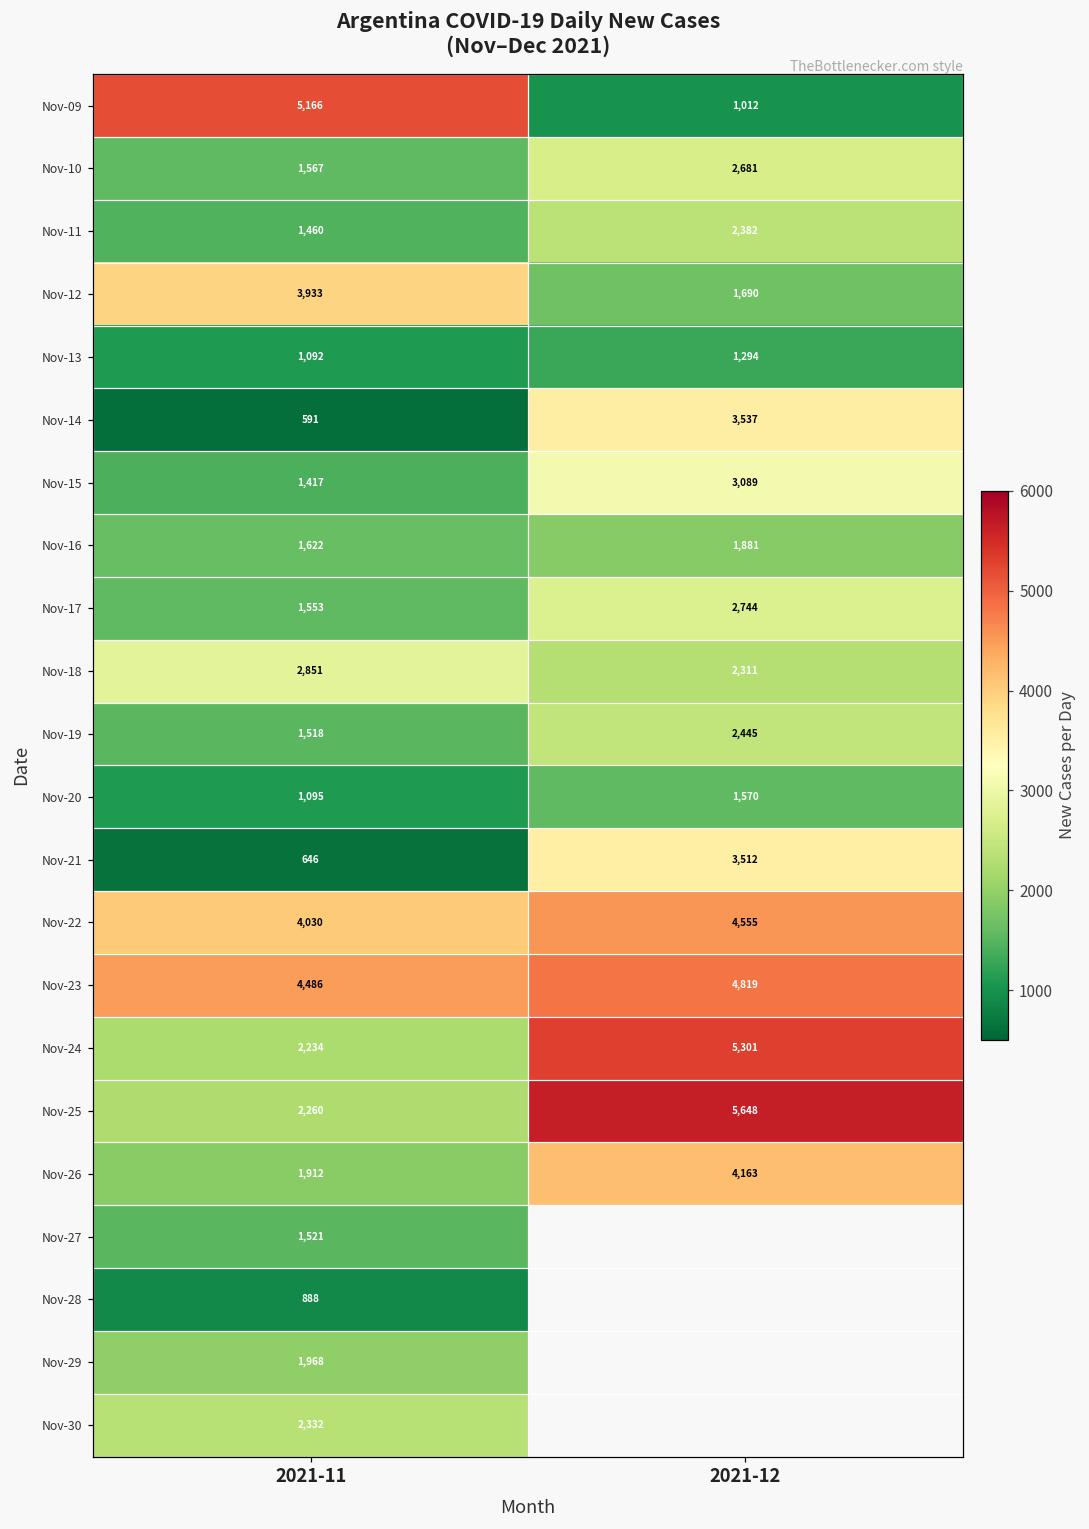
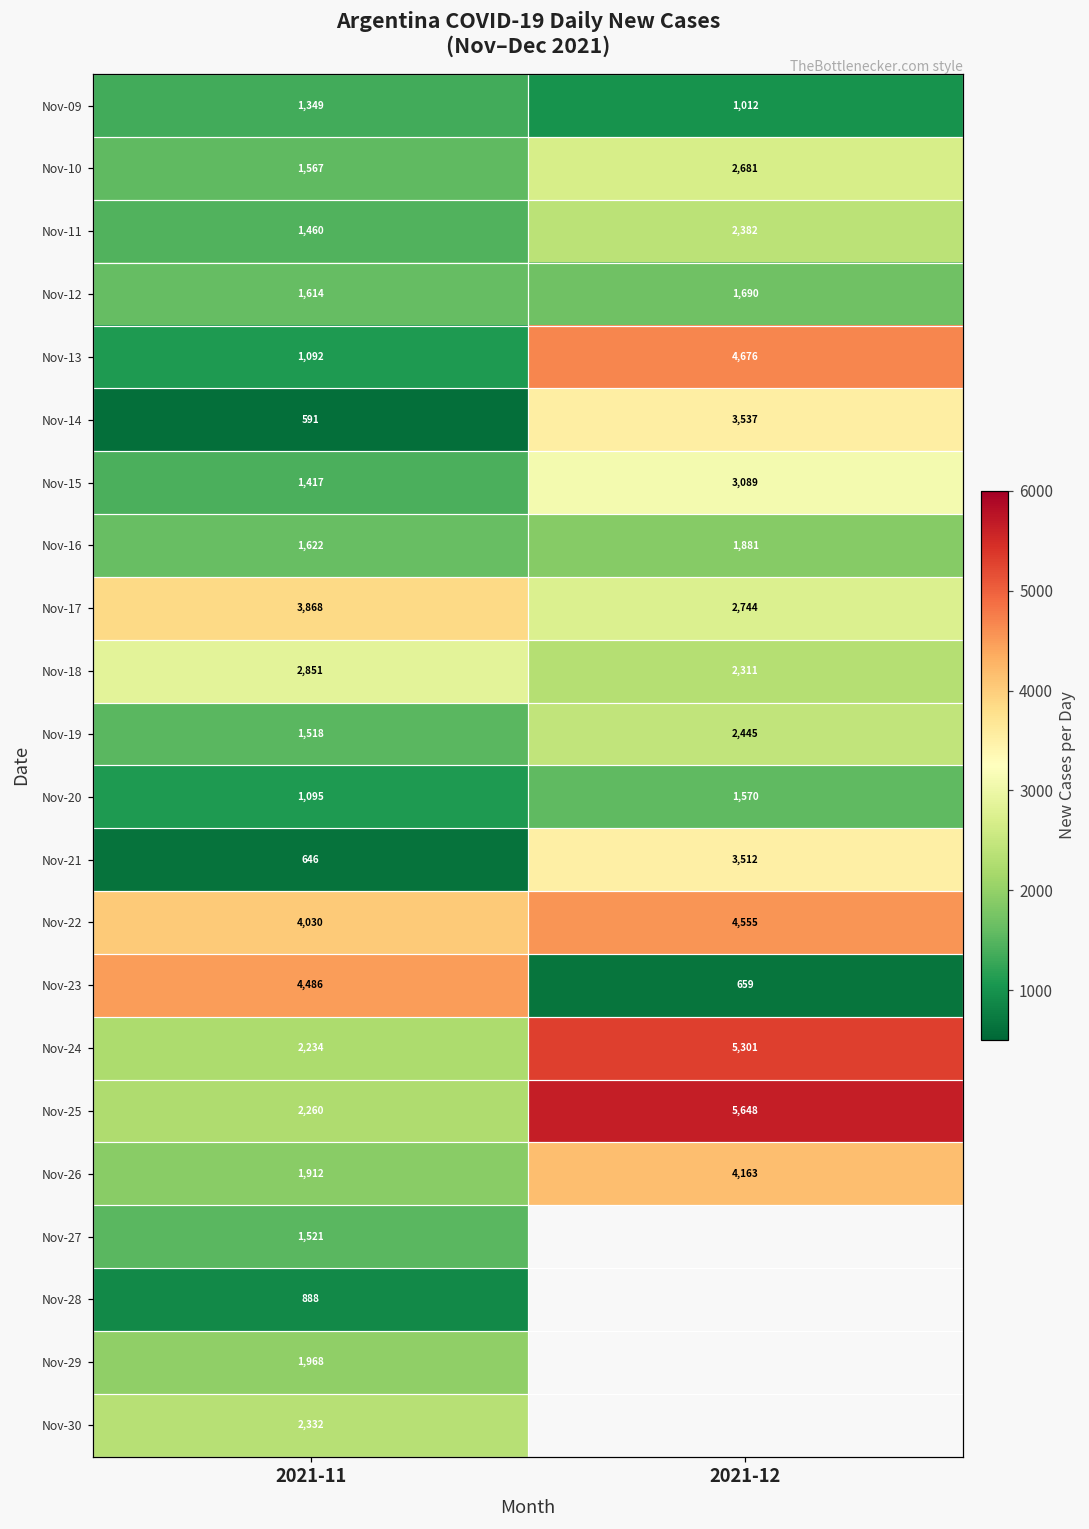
Nov-09, 2021-11: 5,166 -> 1,349
Nov-12, 2021-11: 3,933 -> 1,614
Nov-13, 2021-12: 1,294 -> 4,676
Nov-17, 2021-11: 1,553 -> 3,868
Nov-23, 2021-12: 4,819 -> 659
